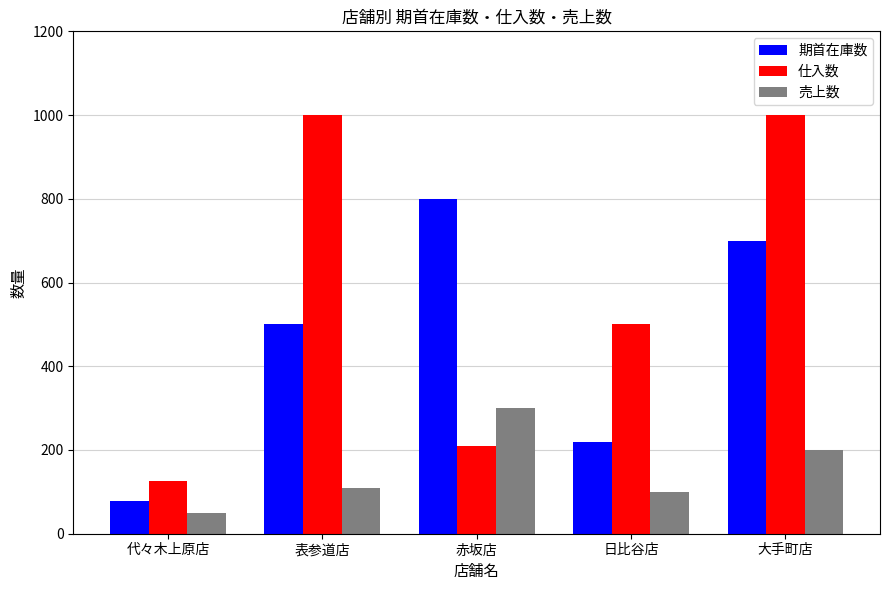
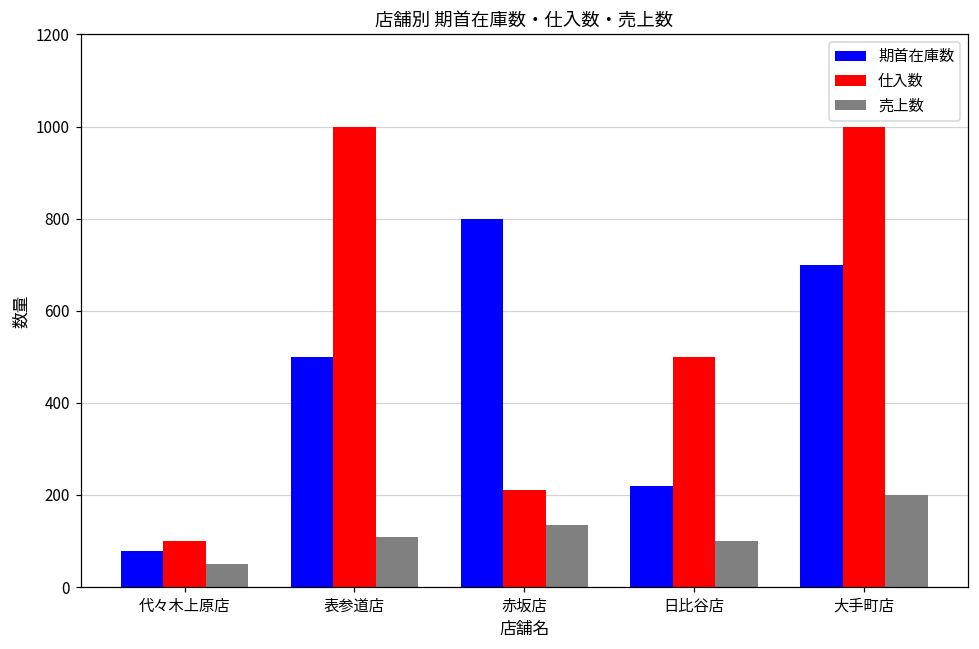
仕入数, 代々木上原店: 130 -> 100
売上数, 赤坂店: 300 -> 140
